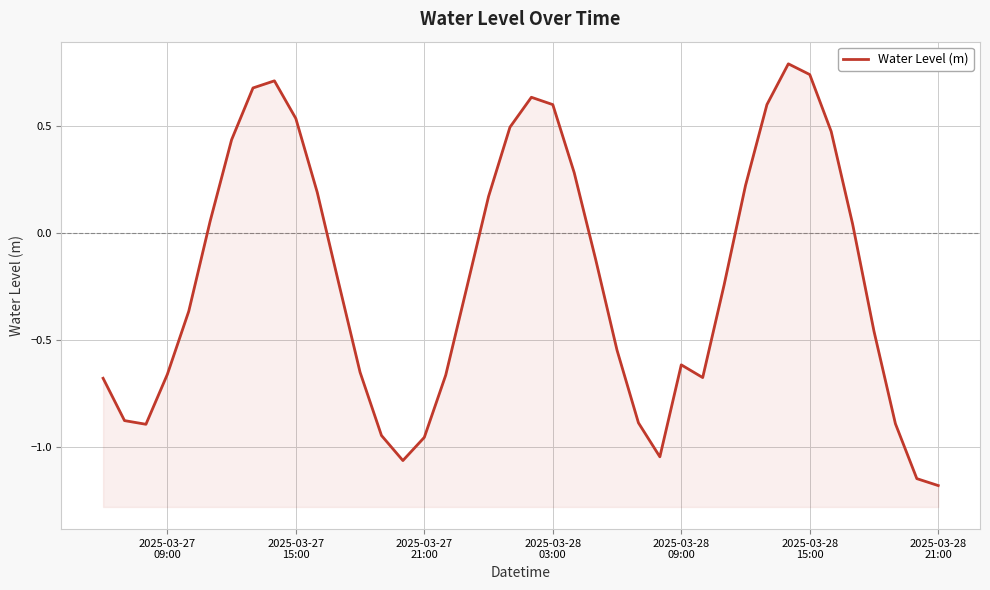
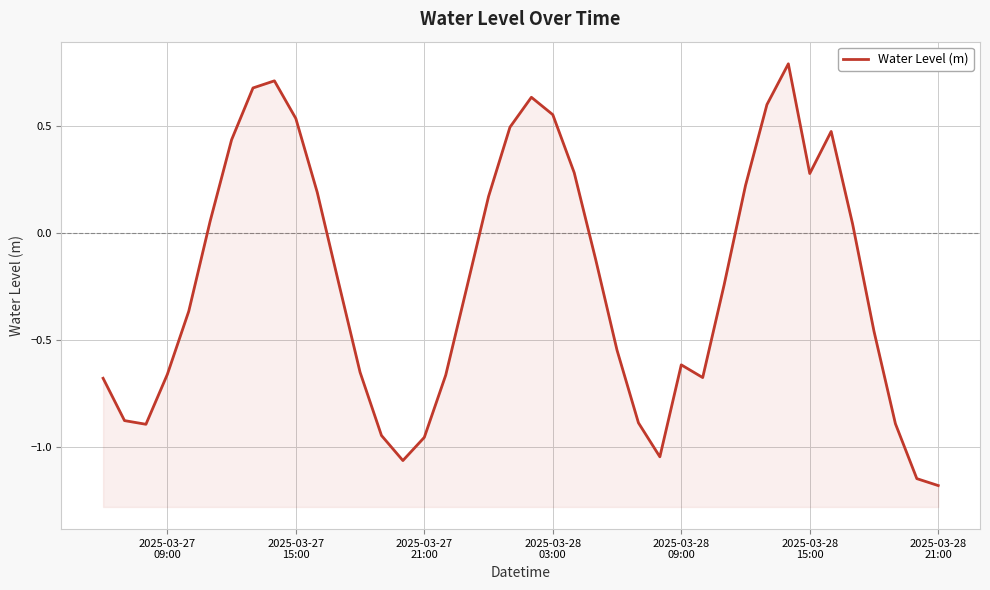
2025-03-28 03:00: 0.60 -> 0.55
2025-03-28 15:00: 0.74 -> 0.28
